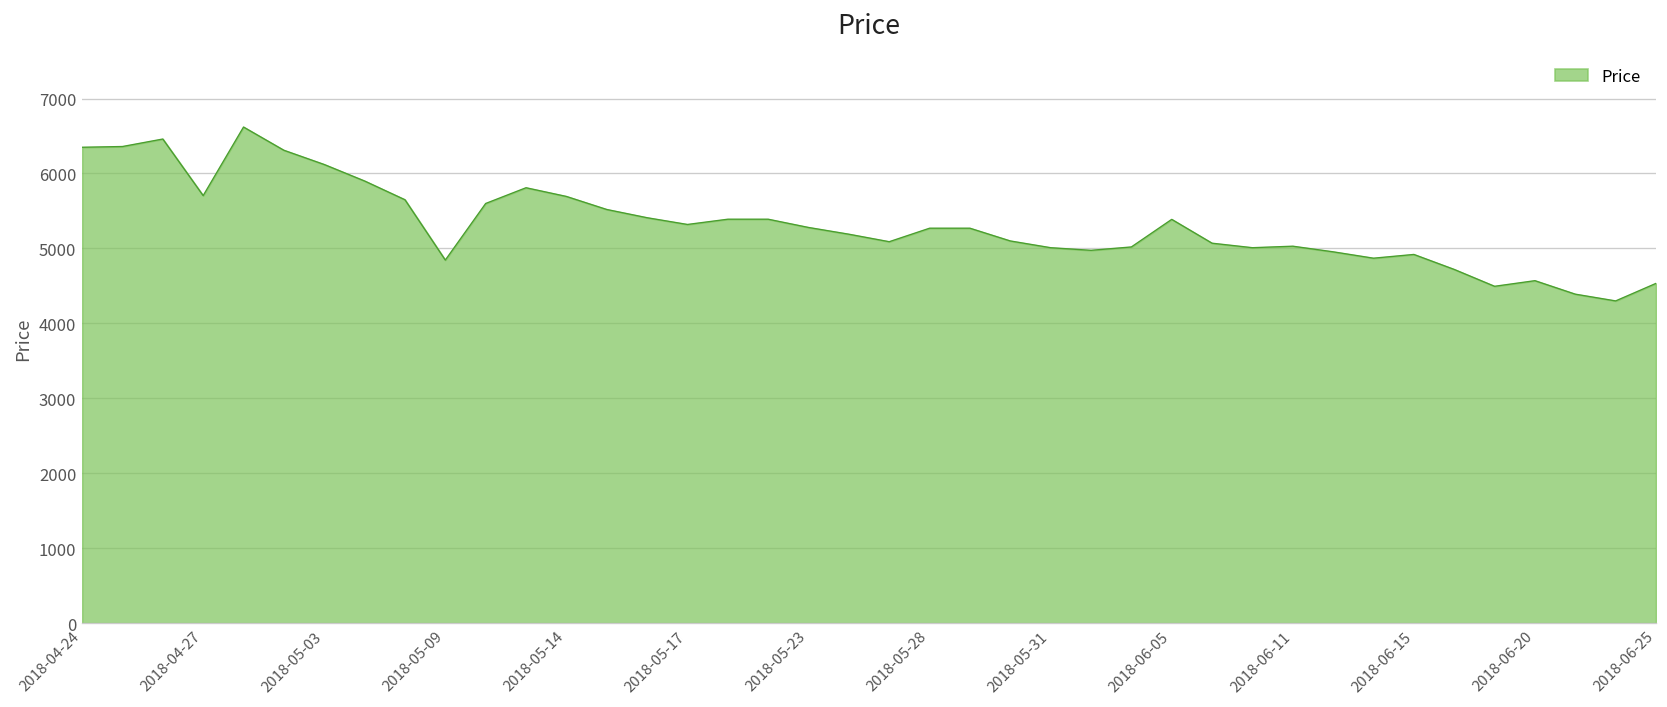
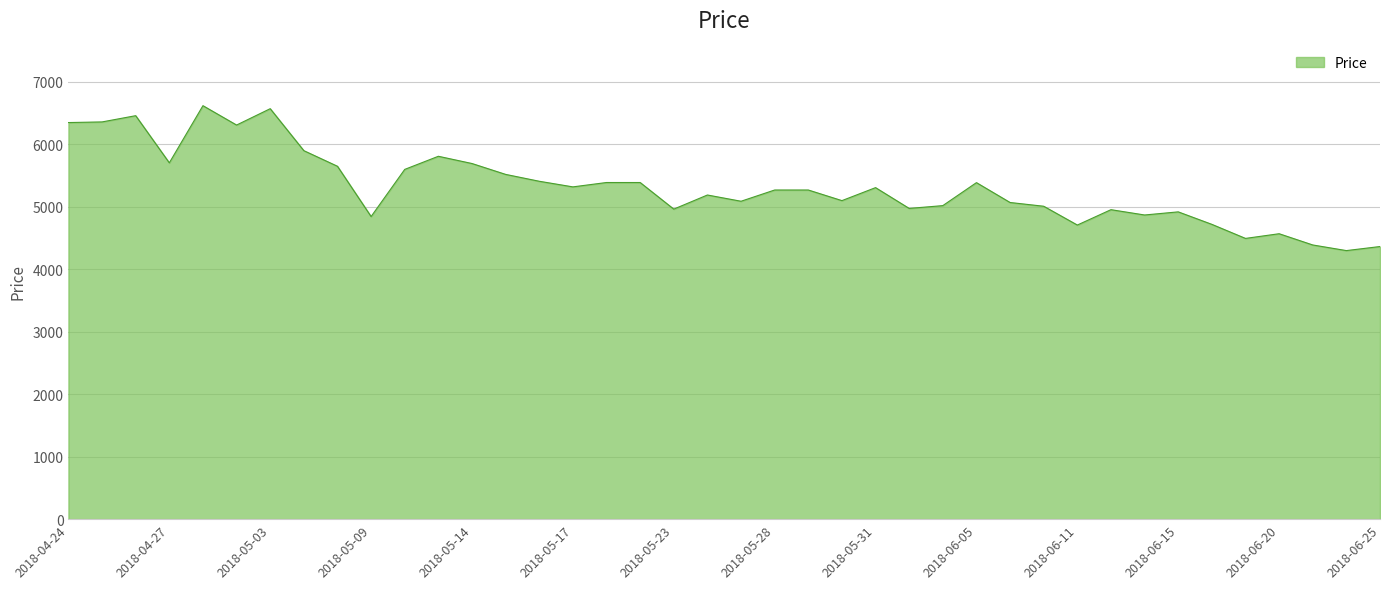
2018-05-03: 6100 -> 6600
2018-05-23: 5300 -> 5000
2018-05-31: 5000 -> 5300
2018-06-11: 5000 -> 4700
2018-06-25: 4500 -> 4400
